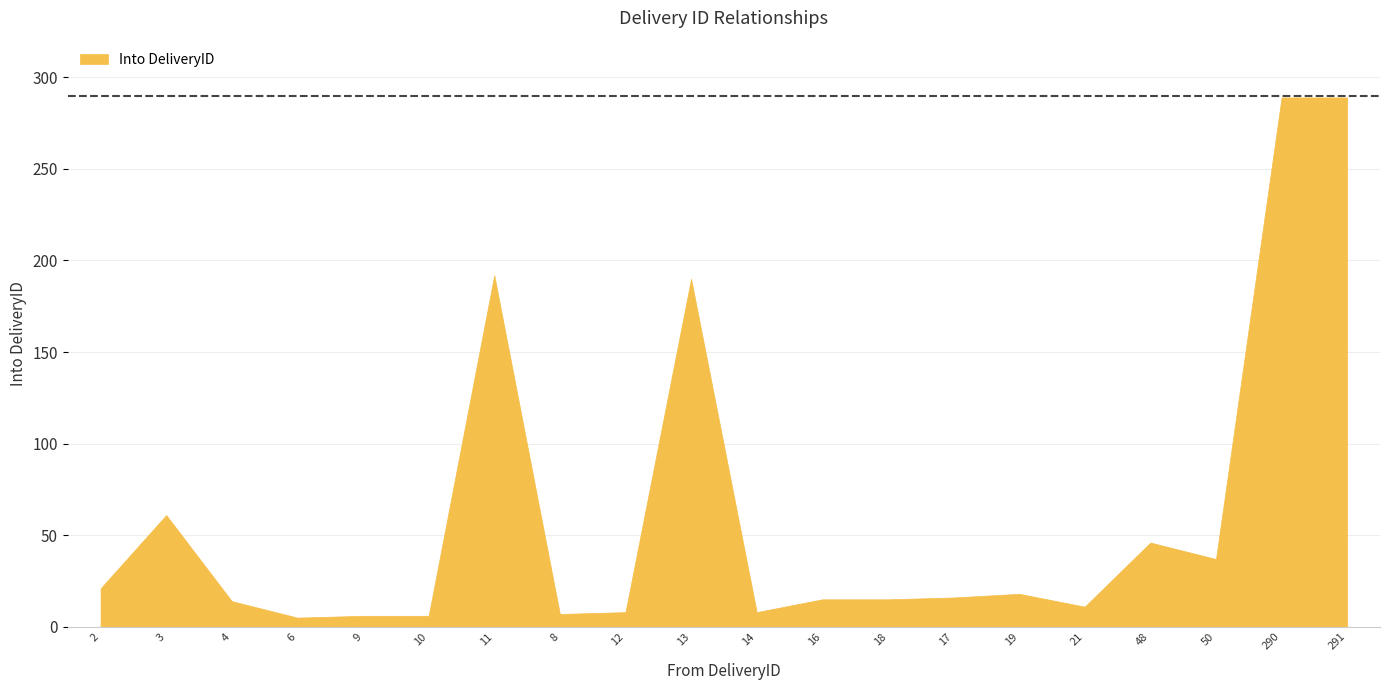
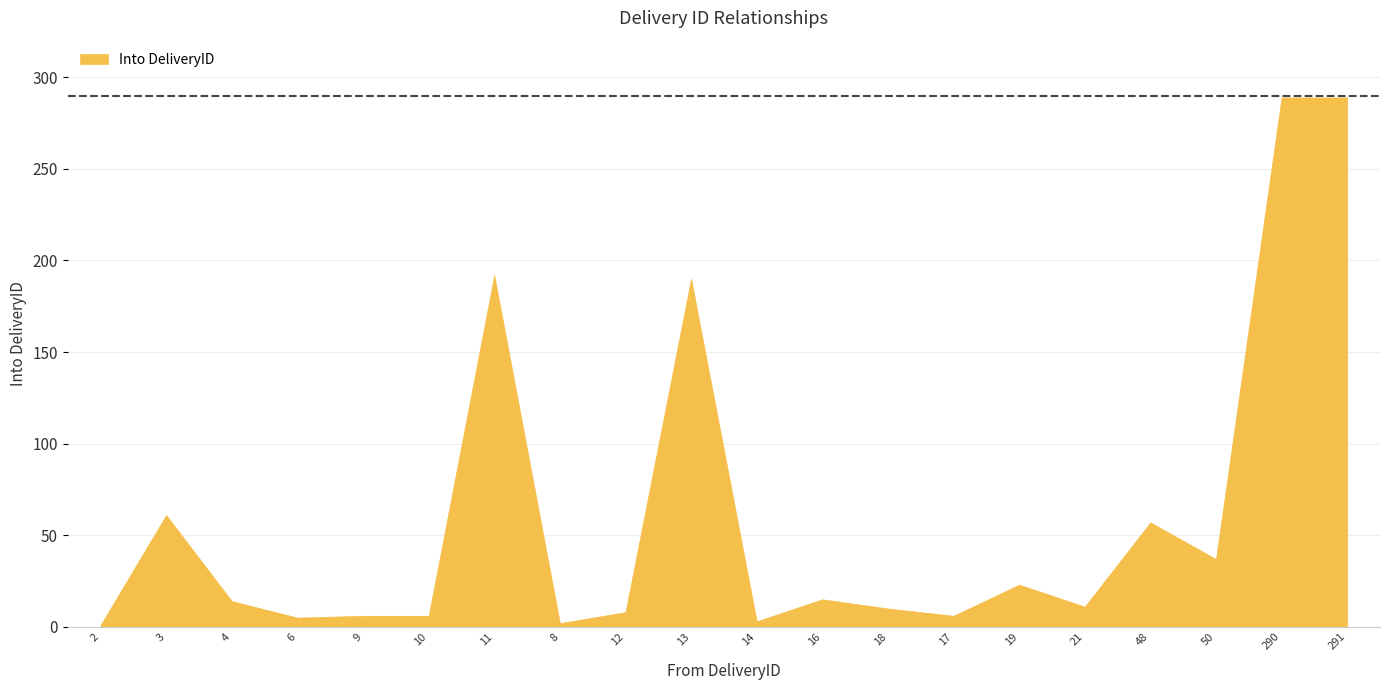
2: 21 -> 1
8: 7 -> 2
14: 8 -> 3
18: 15 -> 10
17: 16 -> 6
19: 18 -> 23
48: 46 -> 57
